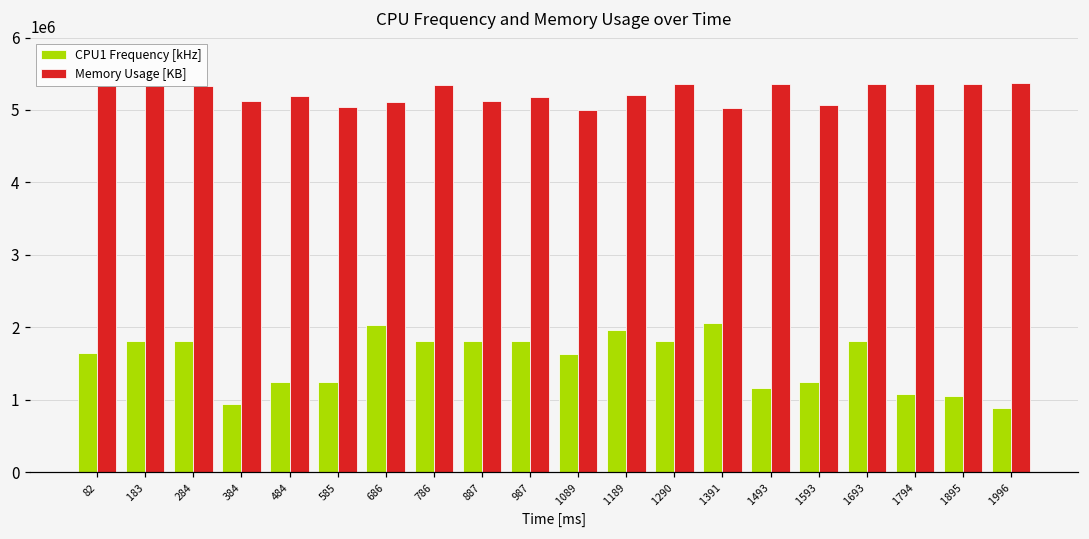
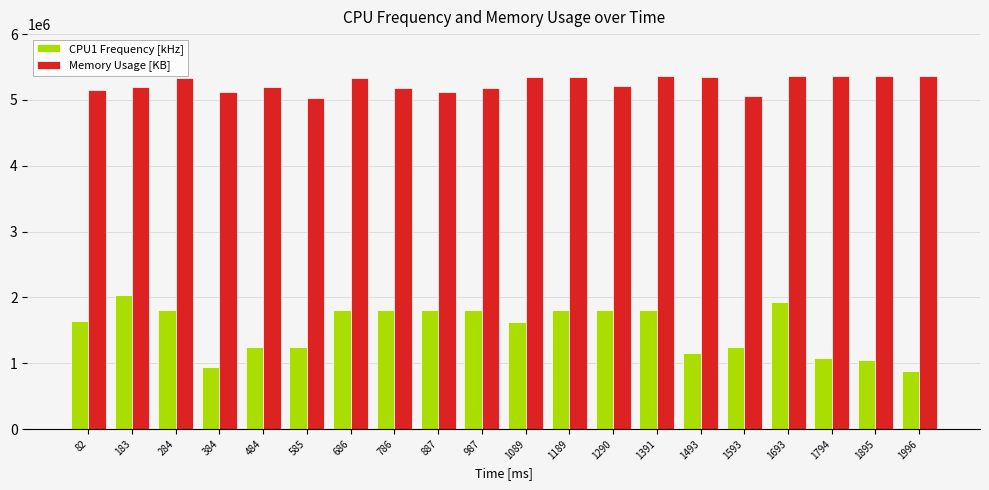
Memory Usage [KB], 82: 5300000 -> 5100000
CPU1 Frequency [kHz], 183: 1800000 -> 2000000
Memory Usage [KB], 183: 5300000 -> 5200000
CPU1 Frequency [kHz], 686: 2000000 -> 1800000
Memory Usage [KB], 686: 5100000 -> 5300000
Memory Usage [KB], 786: 5300000 -> 5200000
Memory Usage [KB], 1089: 5000000 -> 5300000
CPU1 Frequency [kHz], 1189: 2000000 -> 1800000
Memory Usage [KB], 1189: 5200000 -> 5300000
Memory Usage [KB], 1290: 5400000 -> 5200000
CPU1 Frequency [kHz], 1391: 2100000 -> 1800000
Memory Usage [KB], 1391: 5000000 -> 5400000
CPU1 Frequency [kHz], 1693: 1800000 -> 1900000
